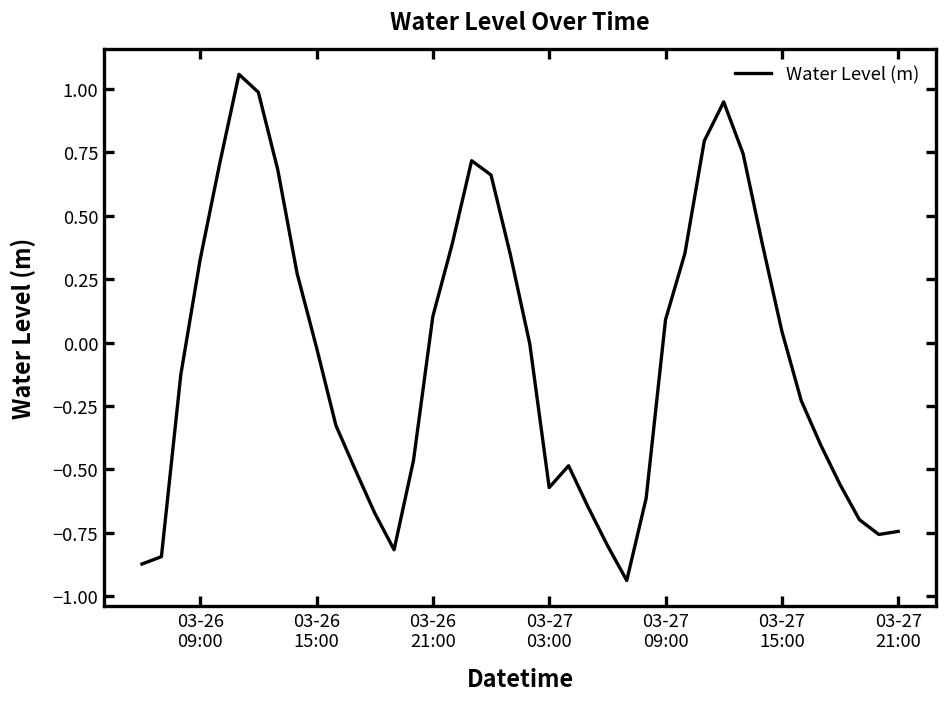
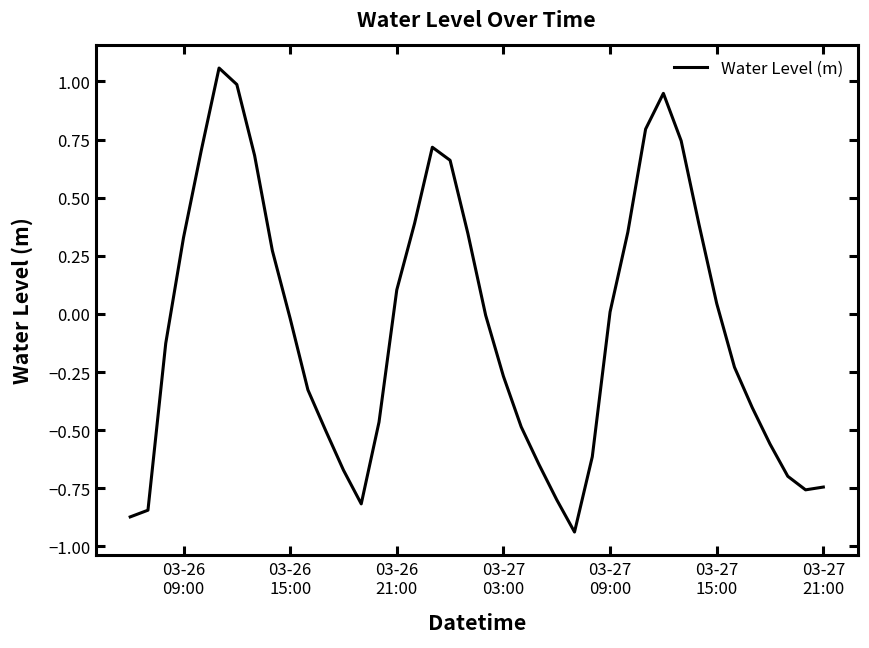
03-27 03:00: -0.57 -> -0.27
03-27 09:00: 0.09 -> 0.01
